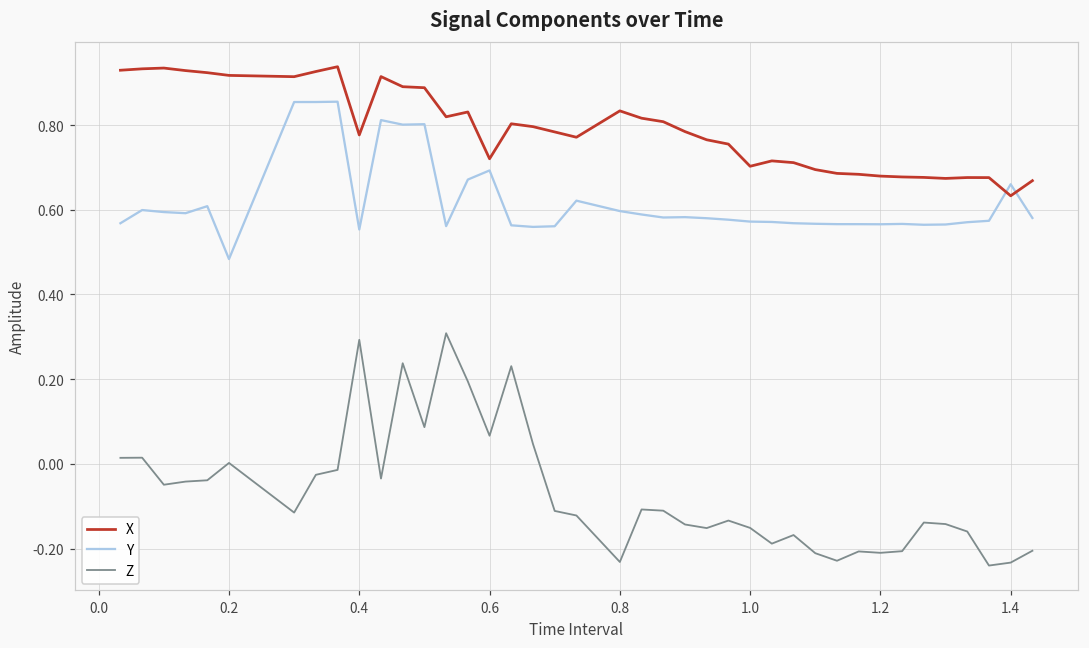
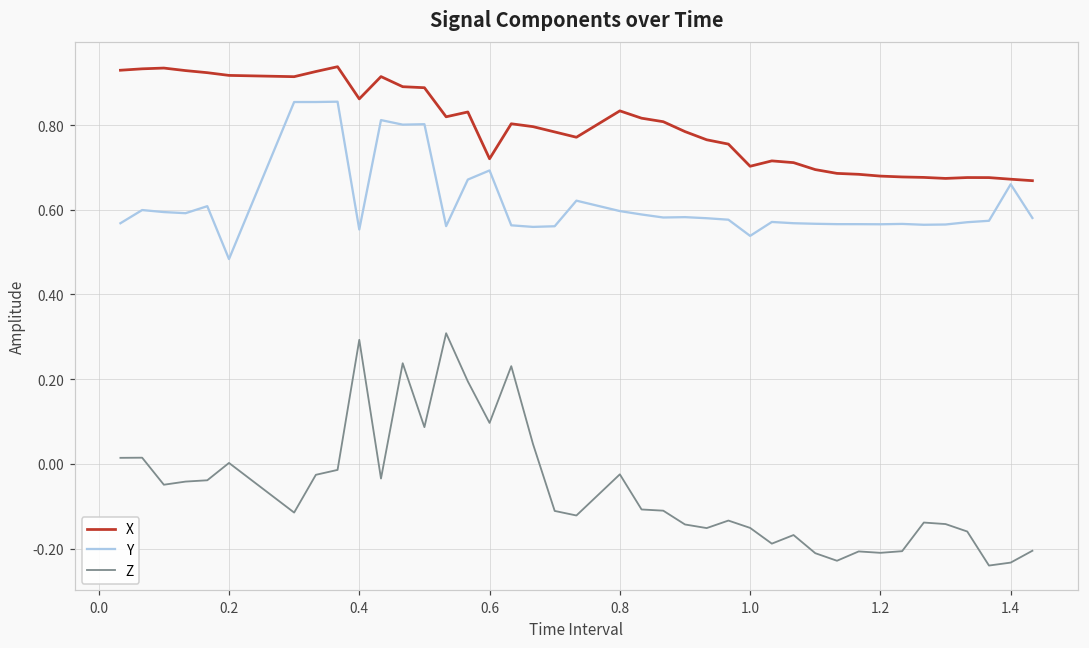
X, 0.4: 0.78 -> 0.86
Z, 0.6: 0.07 -> 0.10
Z, 0.8: -0.23 -> -0.02
Y, 1.0: 0.57 -> 0.54
X, 1.4: 0.63 -> 0.67
